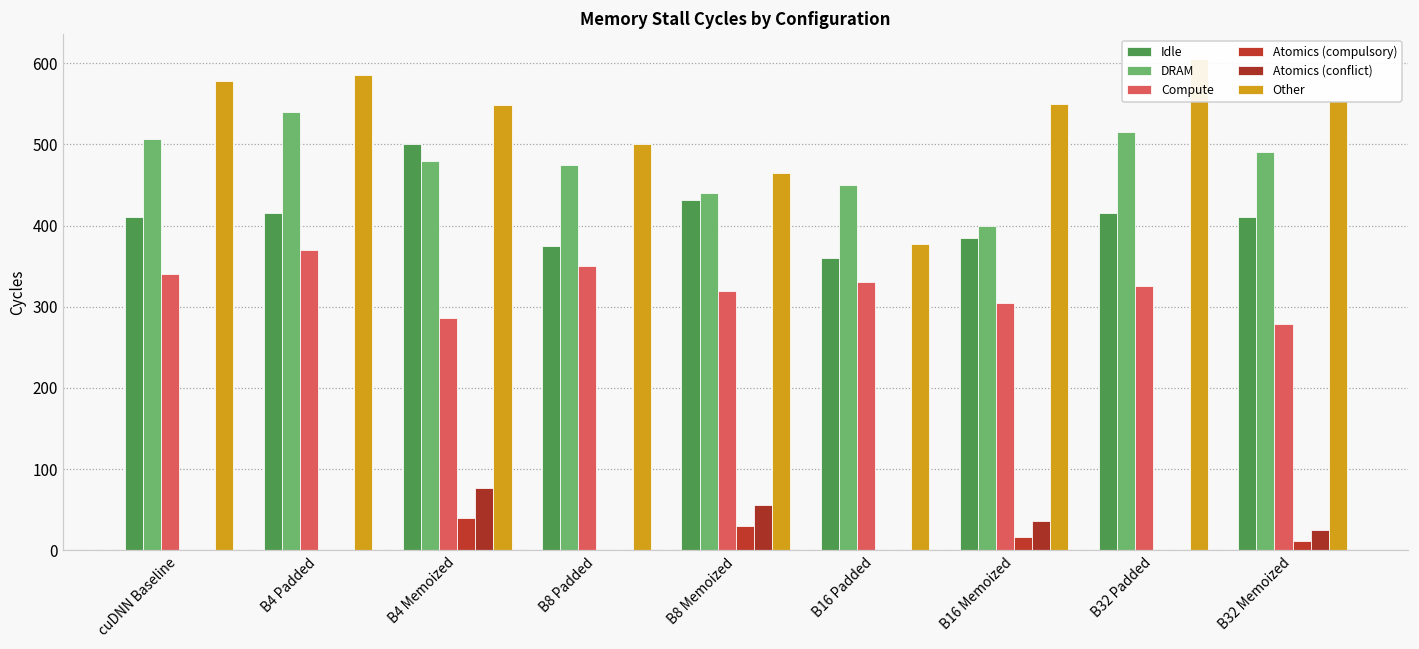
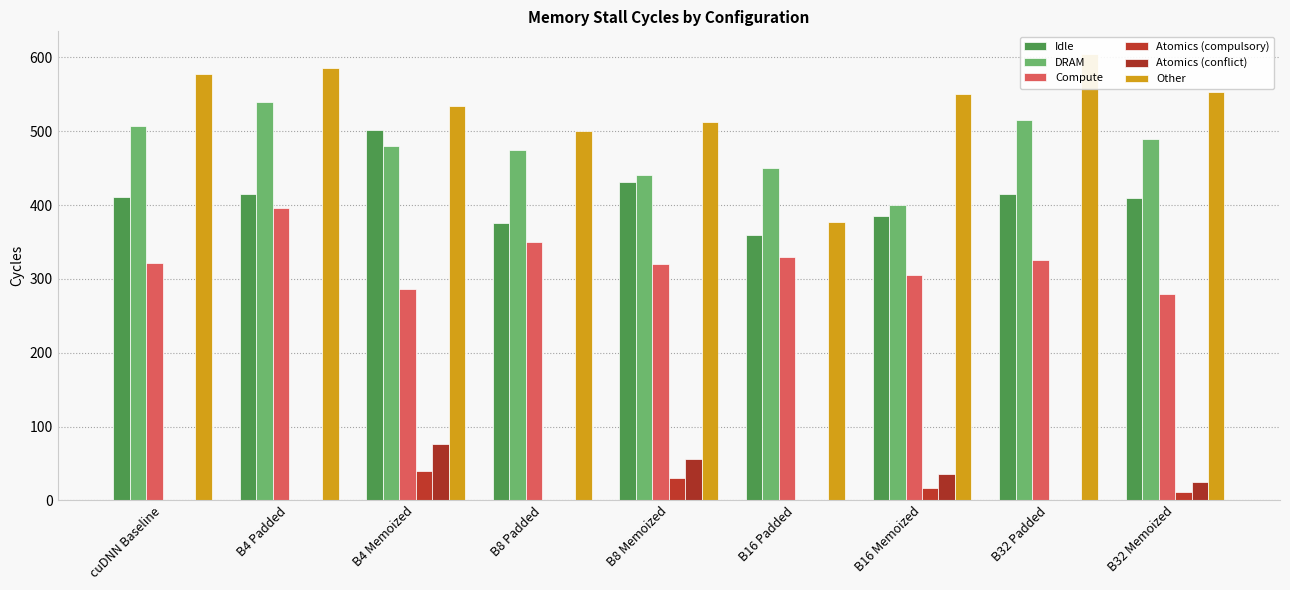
Compute, cuDNN Baseline: 340 -> 320
Compute, B4 Padded: 370 -> 400
Other, B4 Memoized: 550 -> 530
Other, B8 Memoized: 470 -> 510
